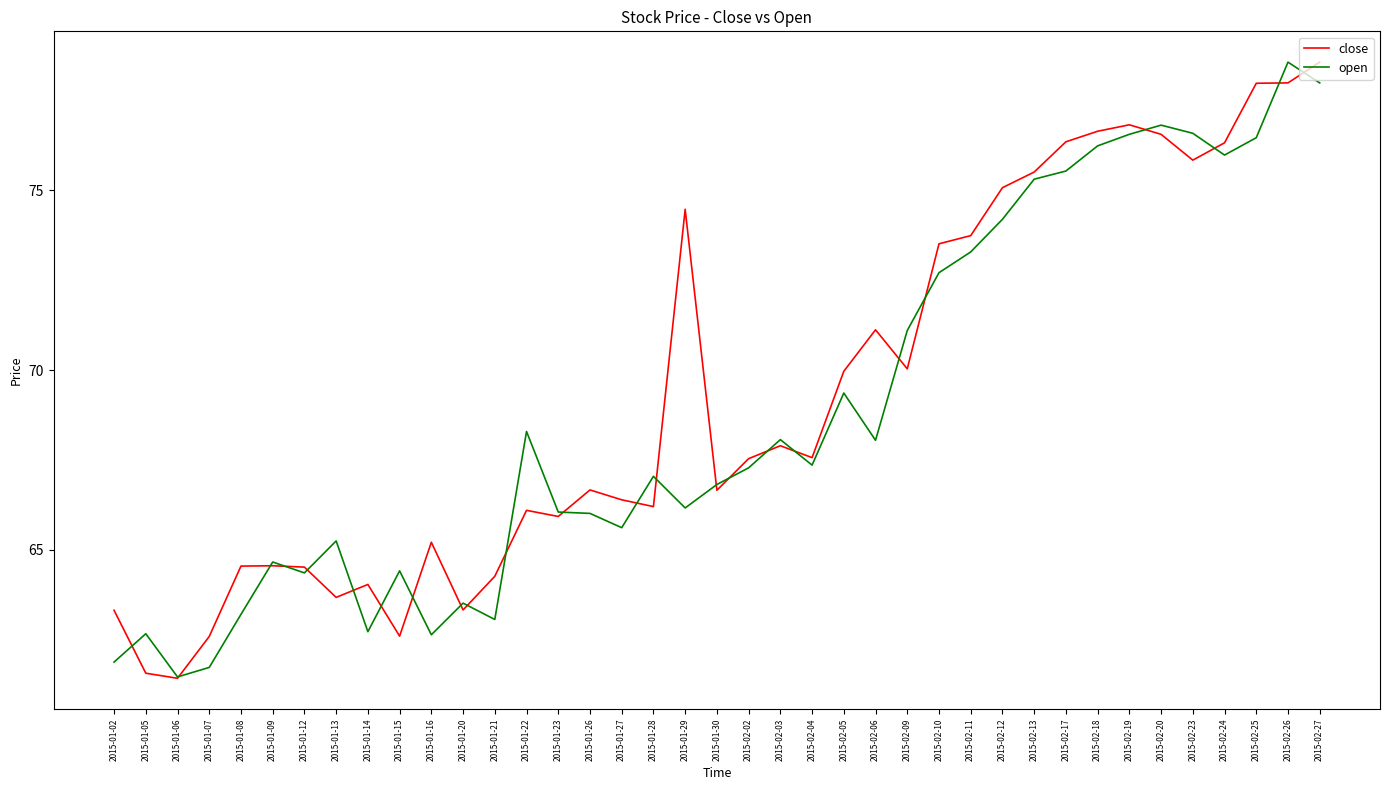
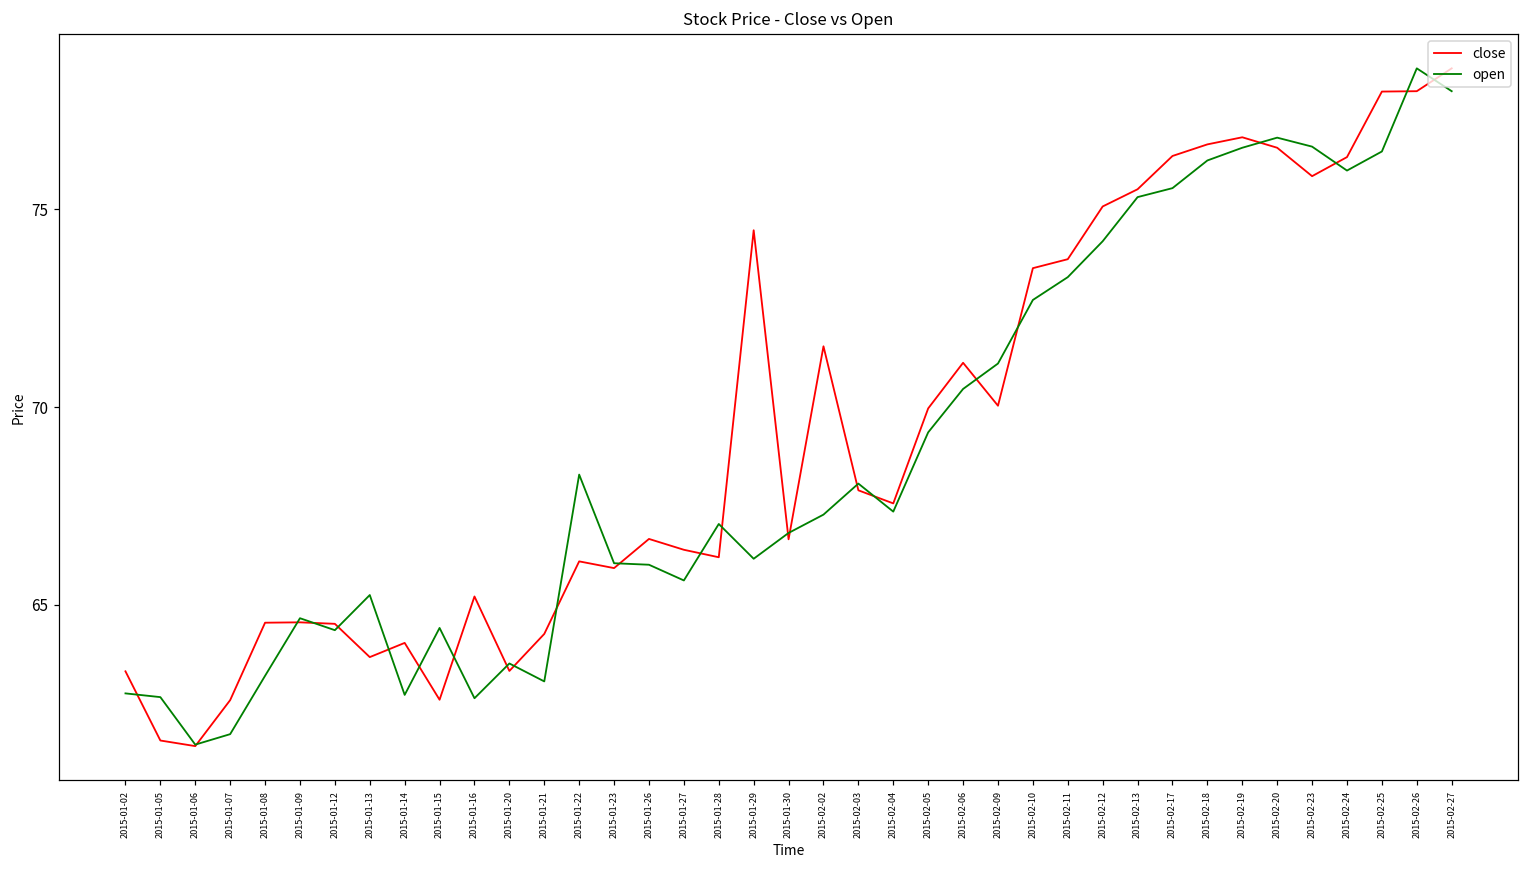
open, 2015-01-02: 61.9 -> 62.8
close, 2015-02-02: 67.5 -> 71.5
open, 2015-02-06: 68.0 -> 70.5
